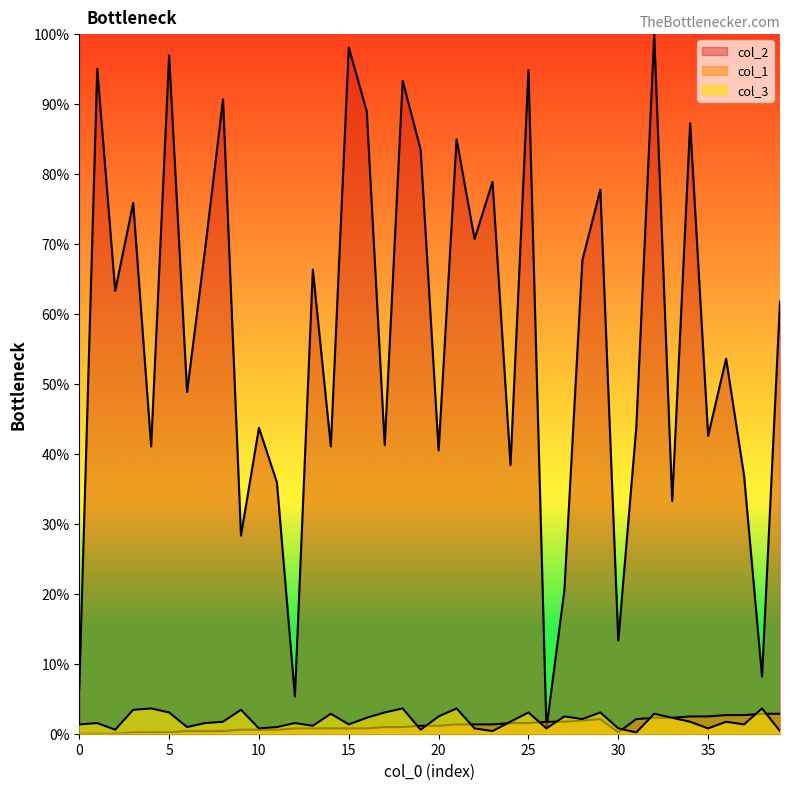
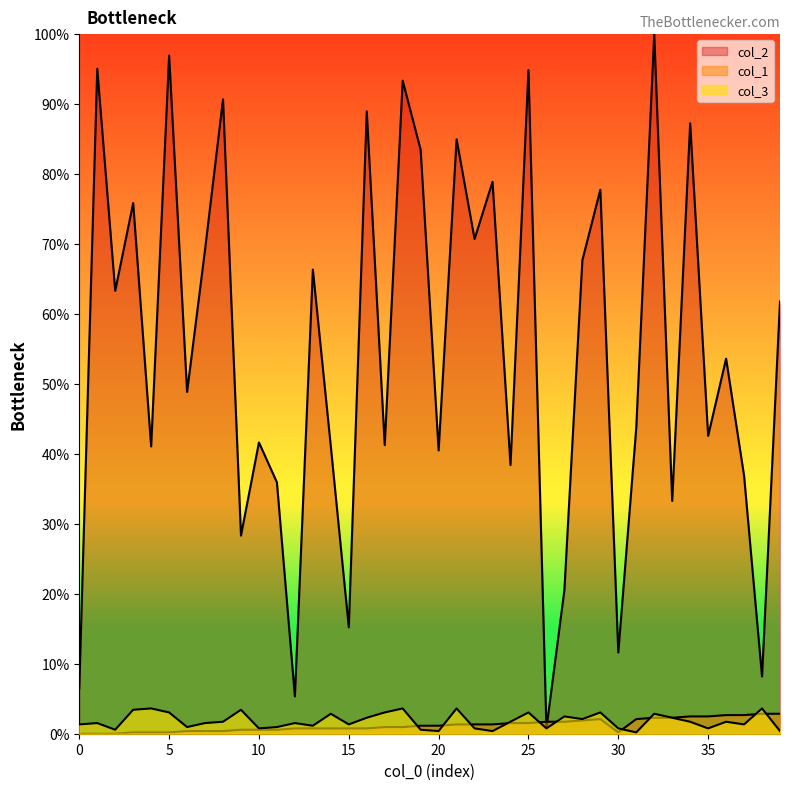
col_2, 10: 44% -> 42%
col_2, 15: 98% -> 15%
col_3, 20: 2% -> 0%
col_2, 30: 13% -> 12%
